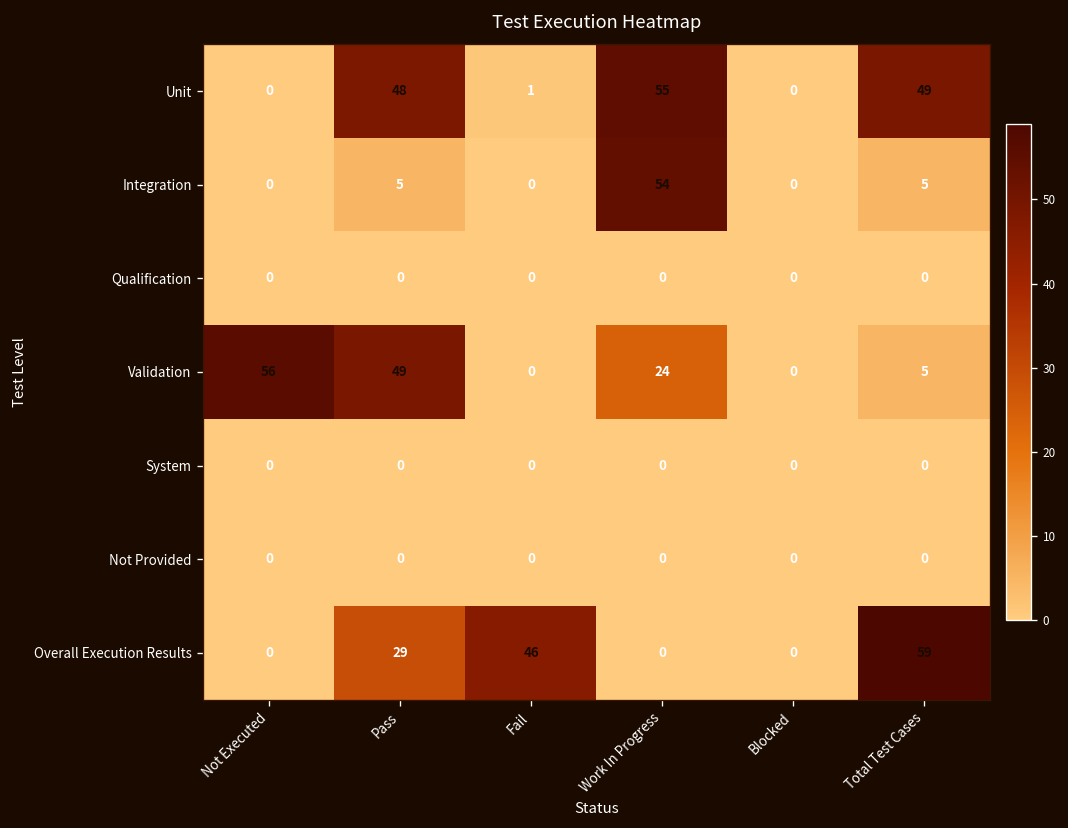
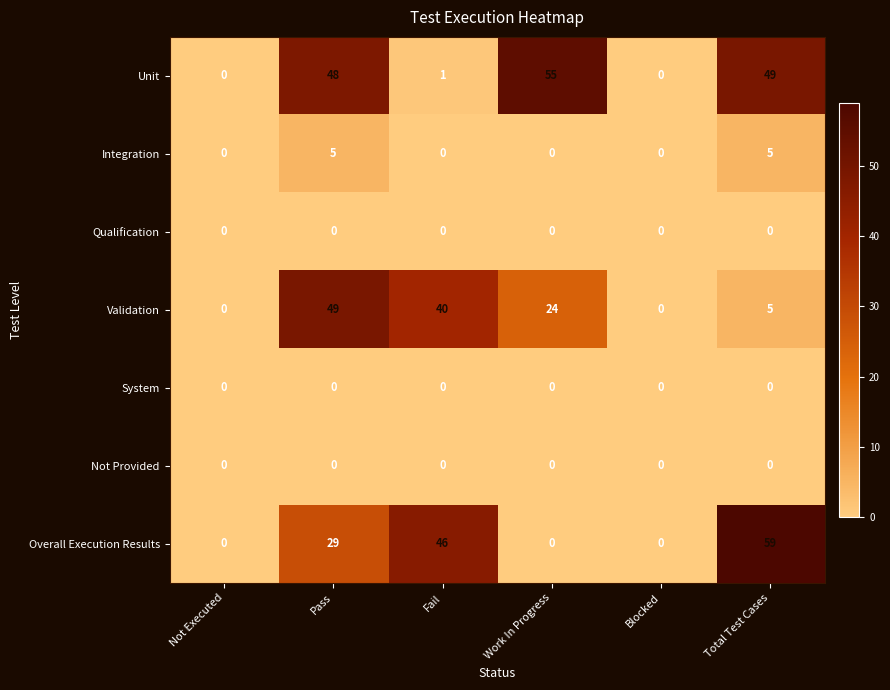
Integration, Work In Progress: 54 -> 0
Validation, Not Executed: 56 -> 0
Validation, Fail: 0 -> 40
